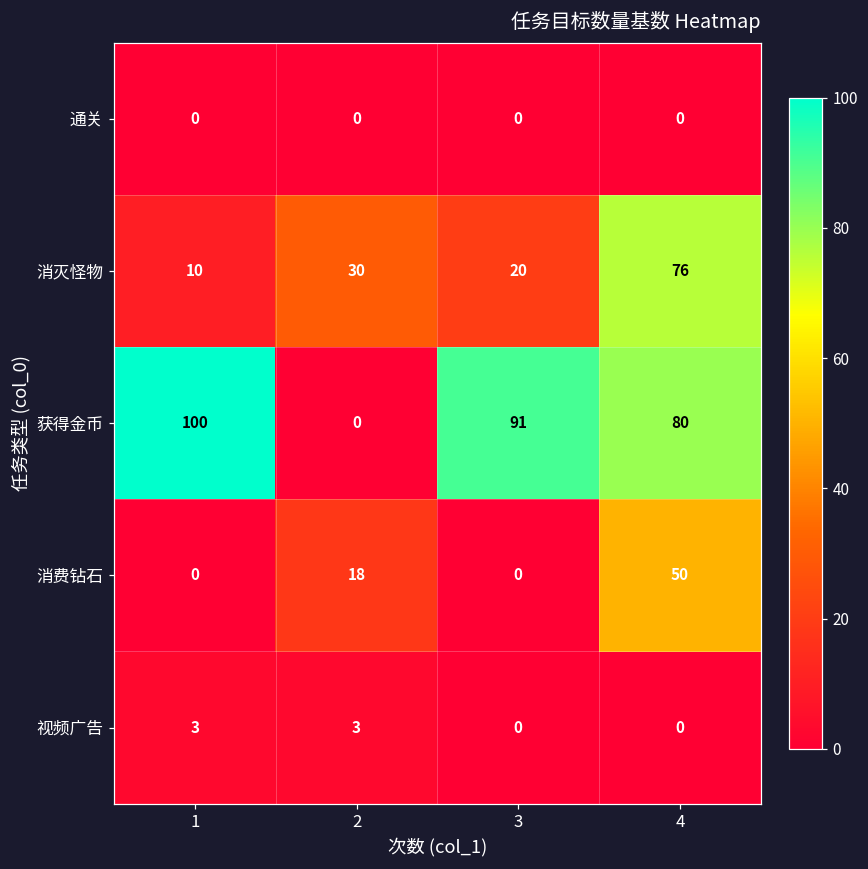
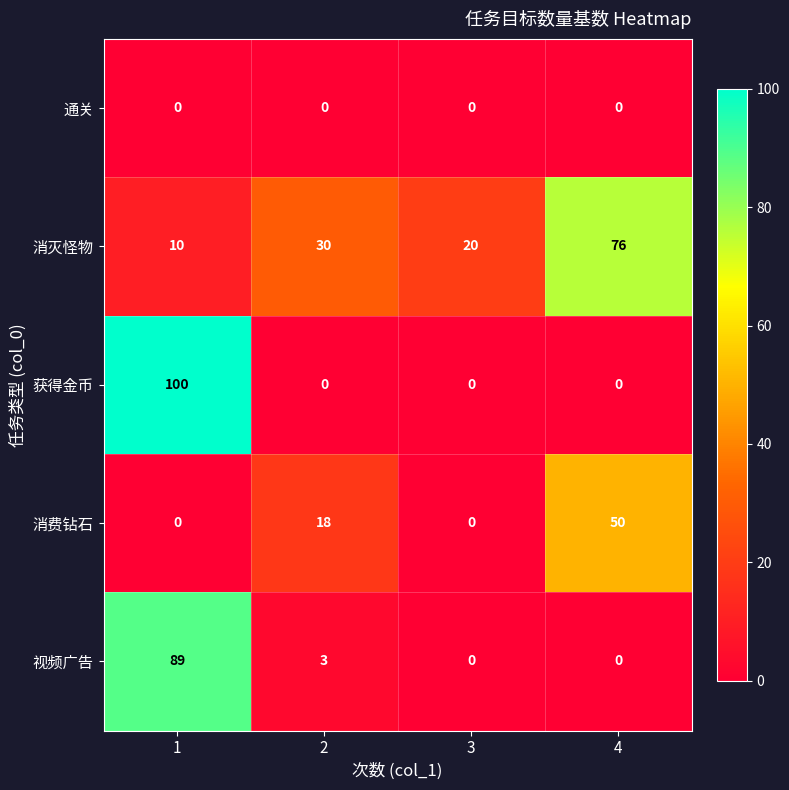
获得金币, 3: 91 -> 0
获得金币, 4: 80 -> 0
视频广告, 1: 3 -> 89
